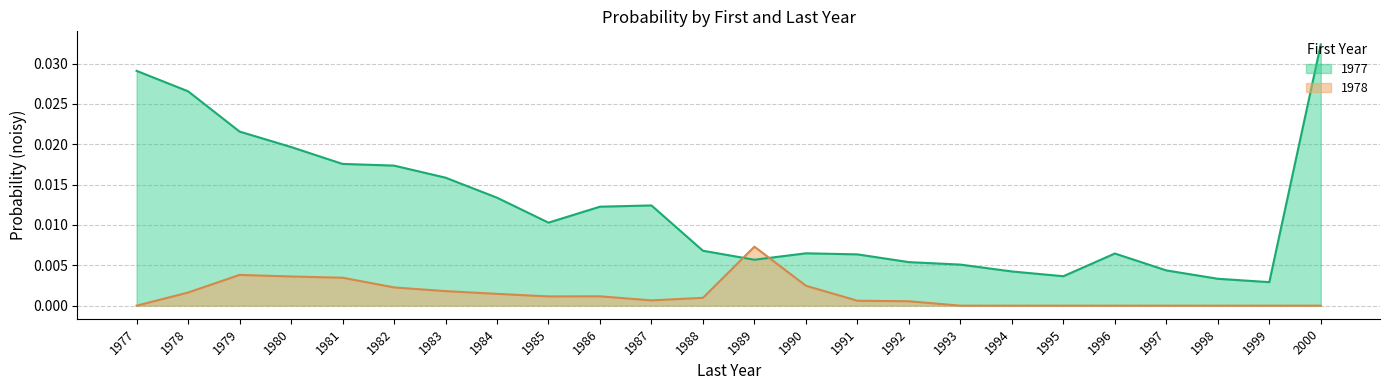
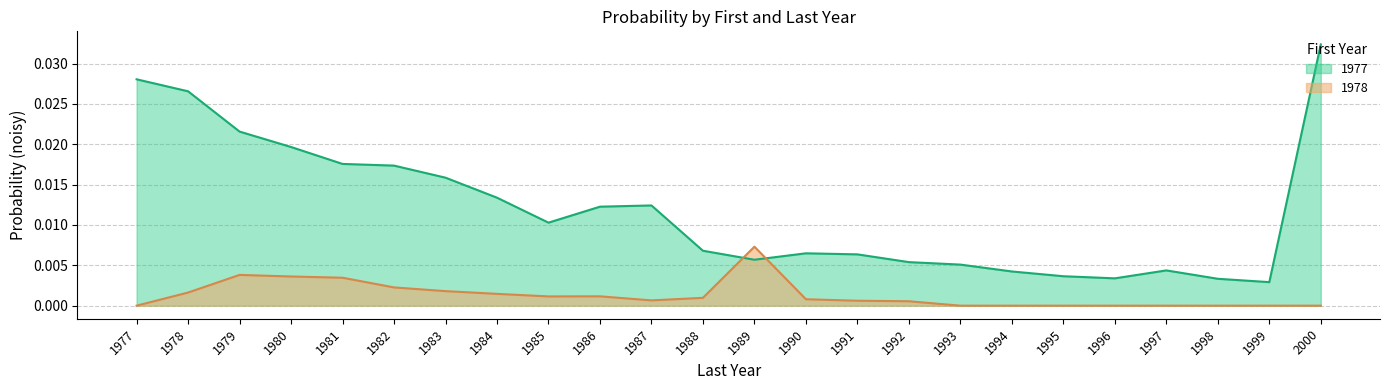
1977, 1977: 0.029 -> 0.028
1978, 1990: 0.002 -> 0.001
1977, 1996: 0.006 -> 0.003
